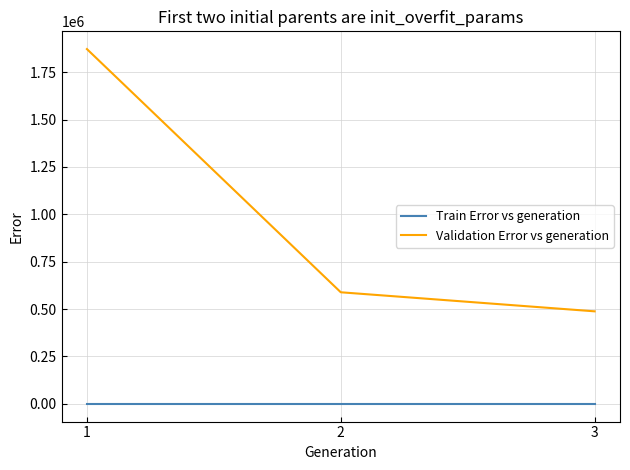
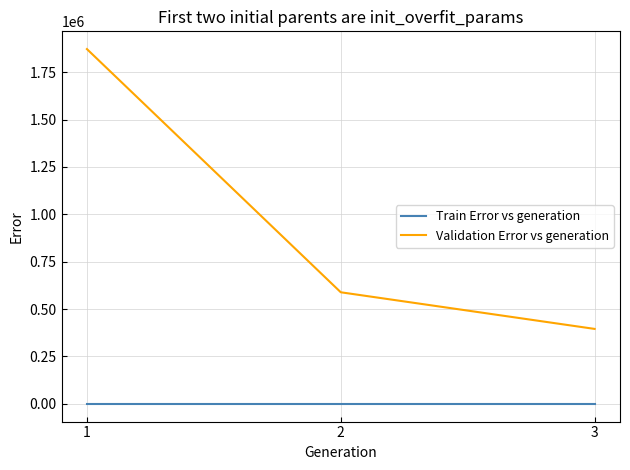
Validation Error vs generation, 3: 490000 -> 400000
